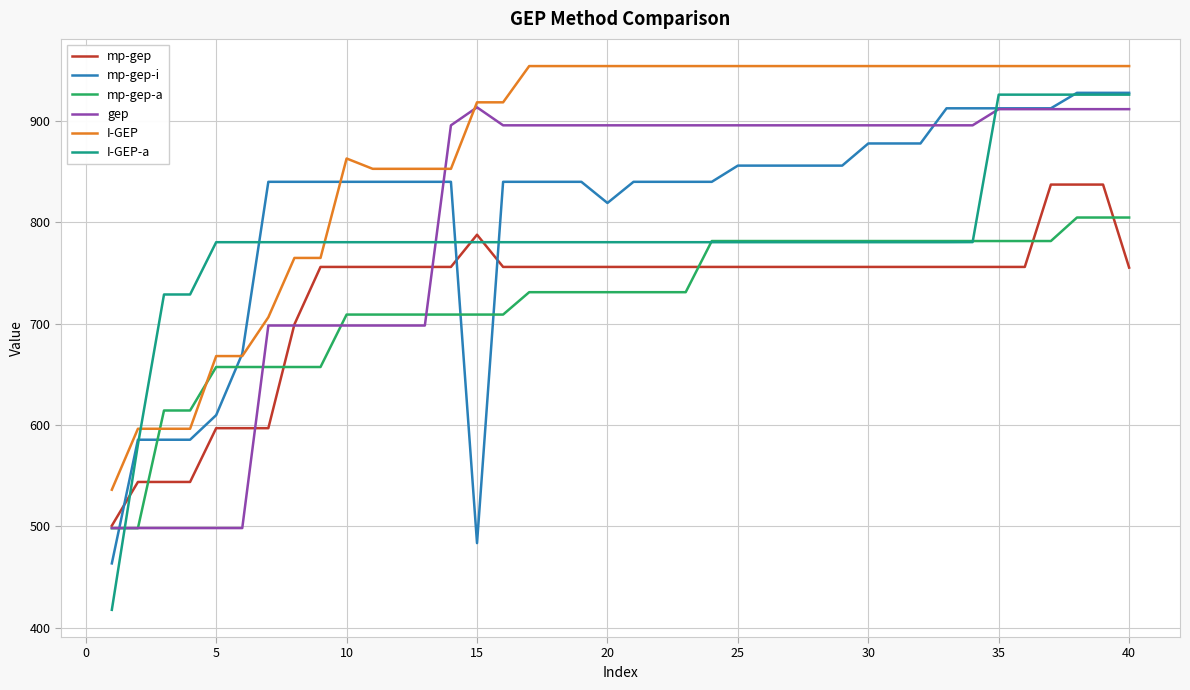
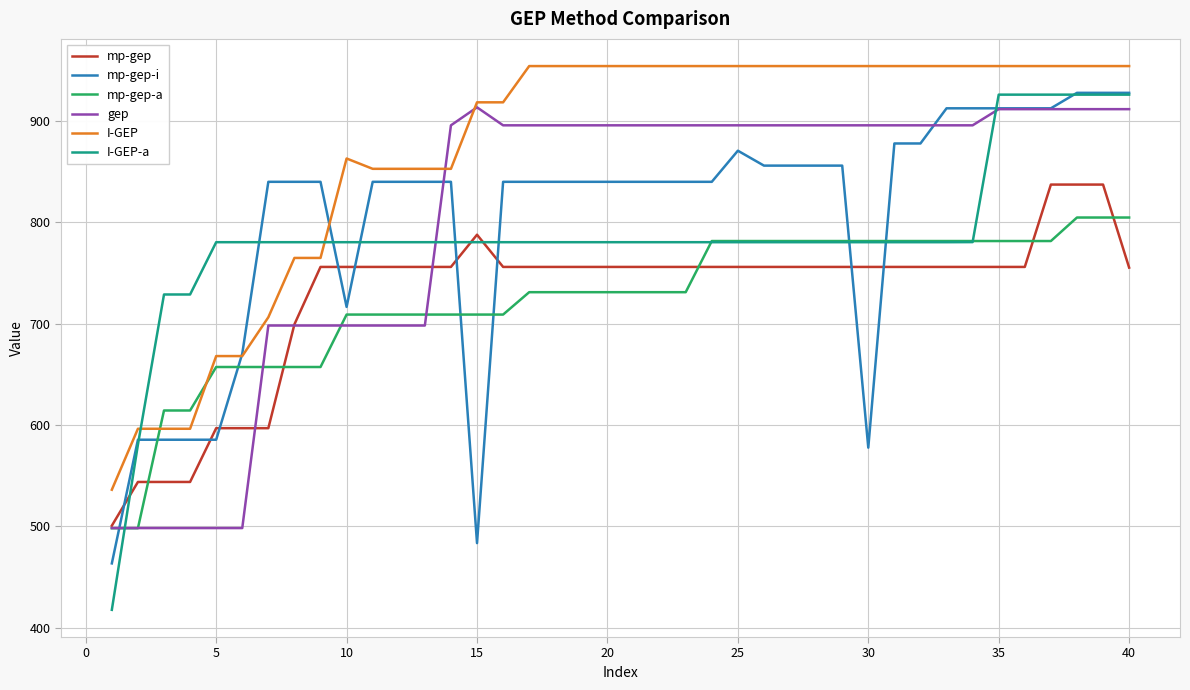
mp-gep-i, 5: 610 -> 585
mp-gep-i, 10: 840 -> 716
mp-gep-i, 20: 819 -> 840
mp-gep-i, 25: 856 -> 870
mp-gep-i, 30: 878 -> 578
